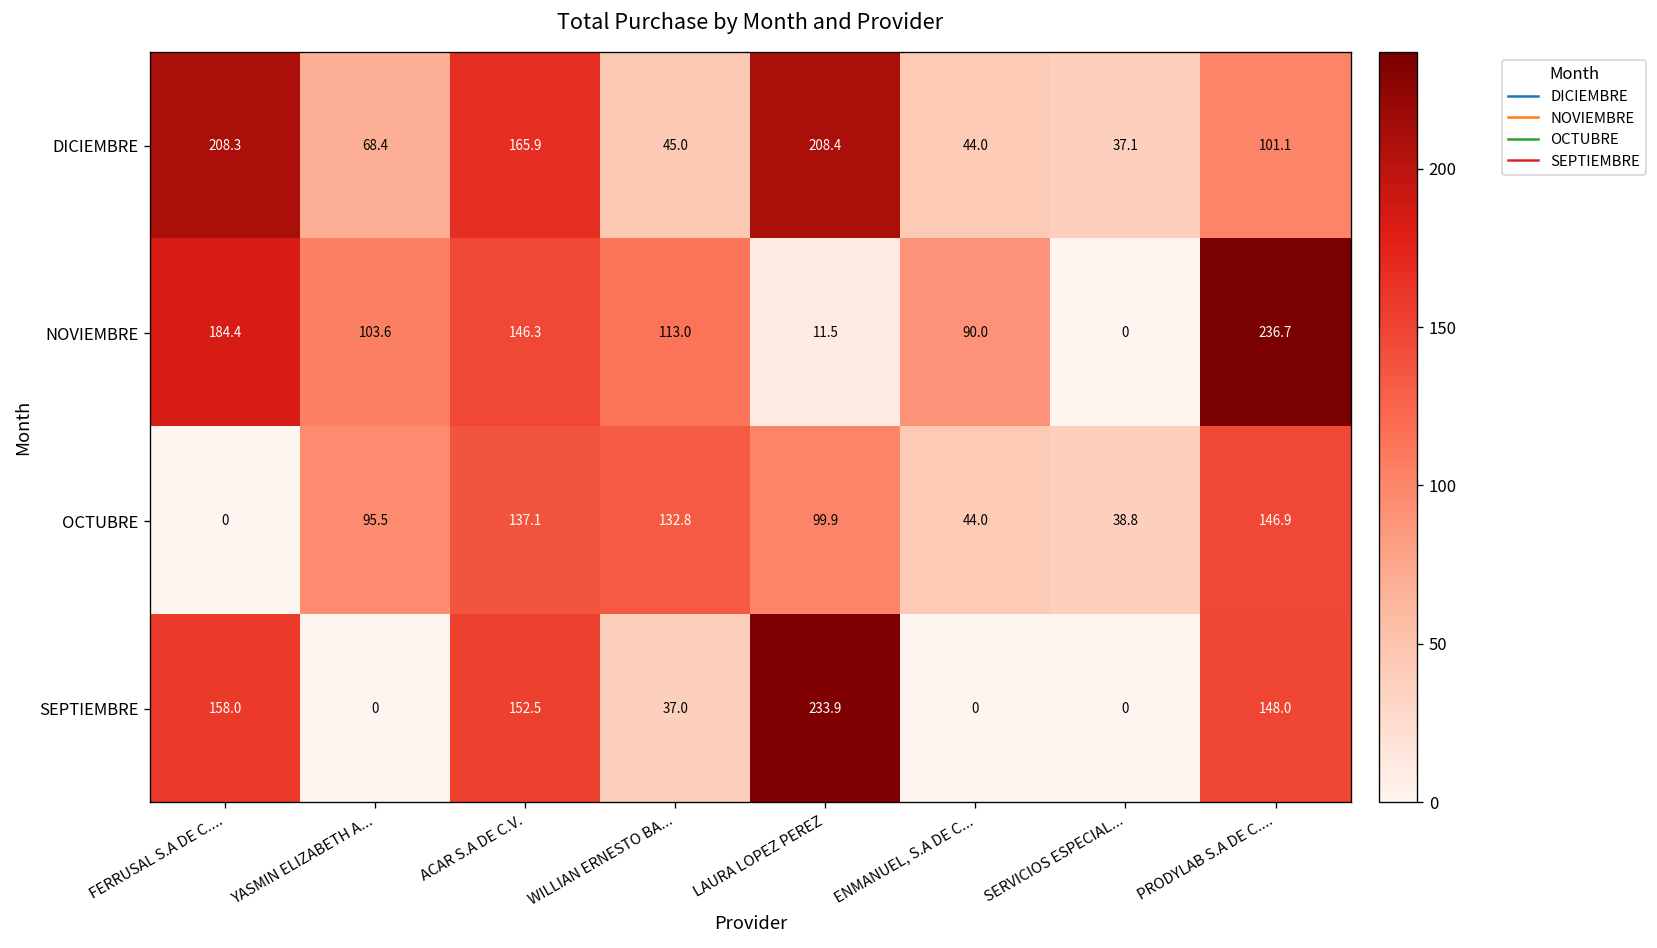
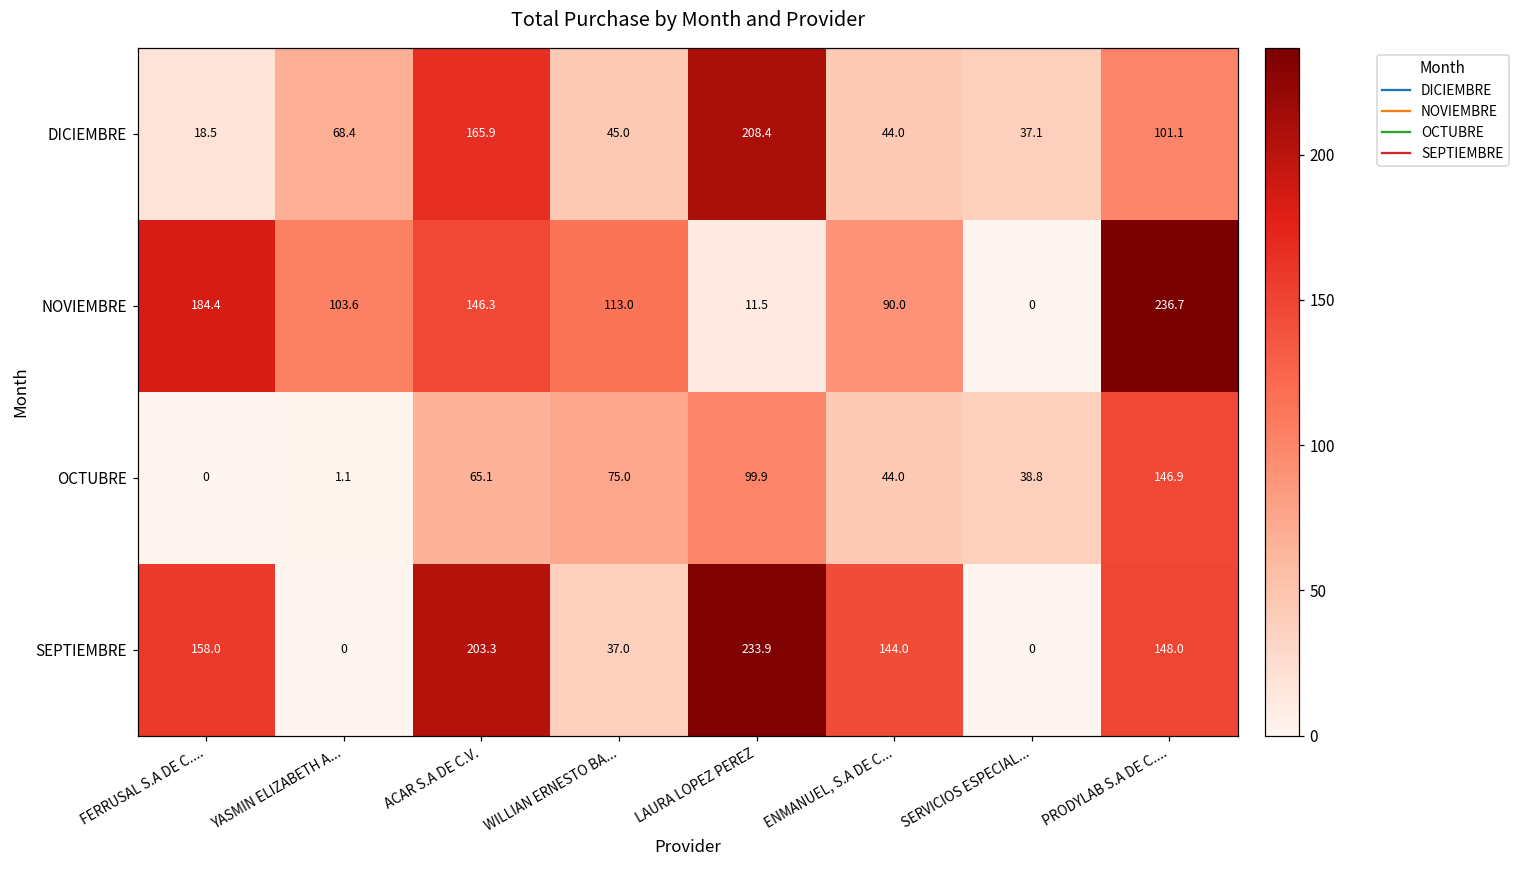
DICIEMBRE, FERRUSAL S.A DE C....: 208.3 -> 18.5
OCTUBRE, YASMIN ELIZABETH A...: 95.5 -> 1.1
OCTUBRE, ACAR S.A DE C.V.: 137.1 -> 65.1
OCTUBRE, WILLIAN ERNESTO BA...: 132.8 -> 75.0
SEPTIEMBRE, ACAR S.A DE C.V.: 152.5 -> 203.3
SEPTIEMBRE, ENMANUEL, S.A DE C...: 0 -> 144.0
